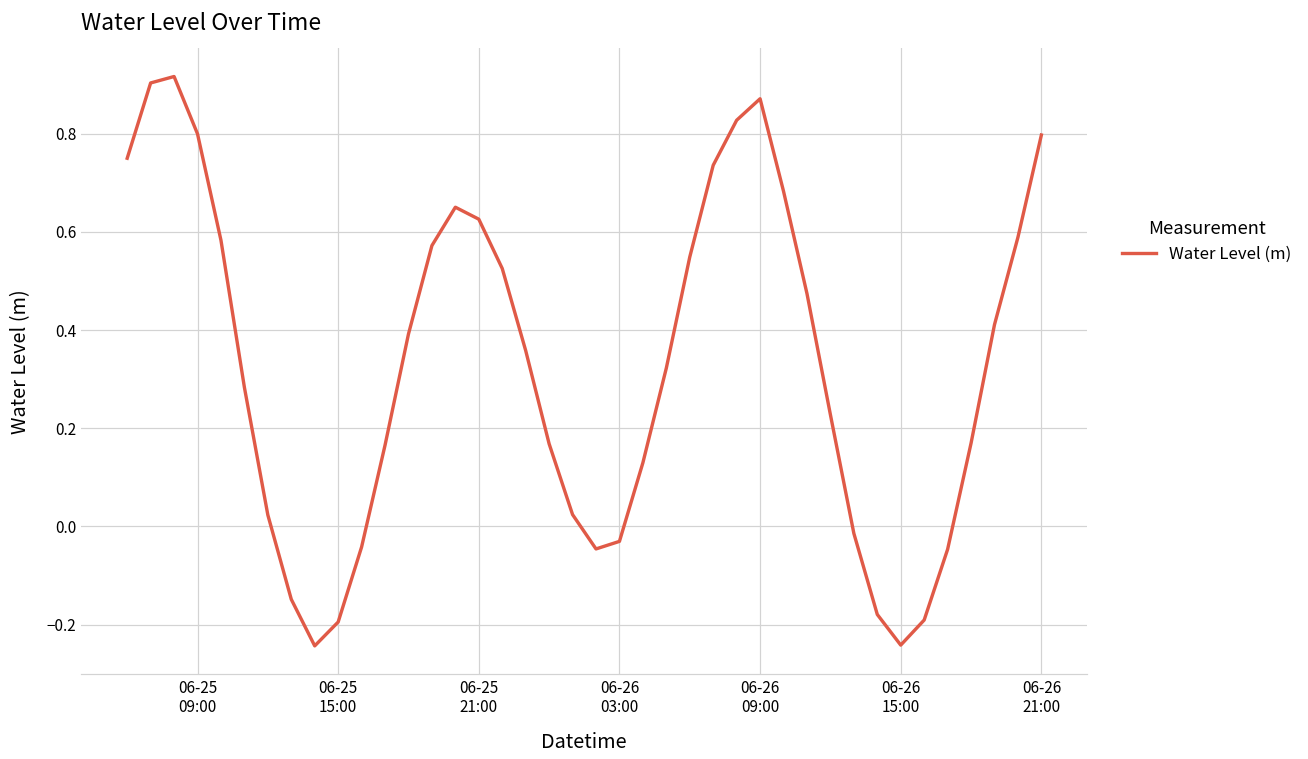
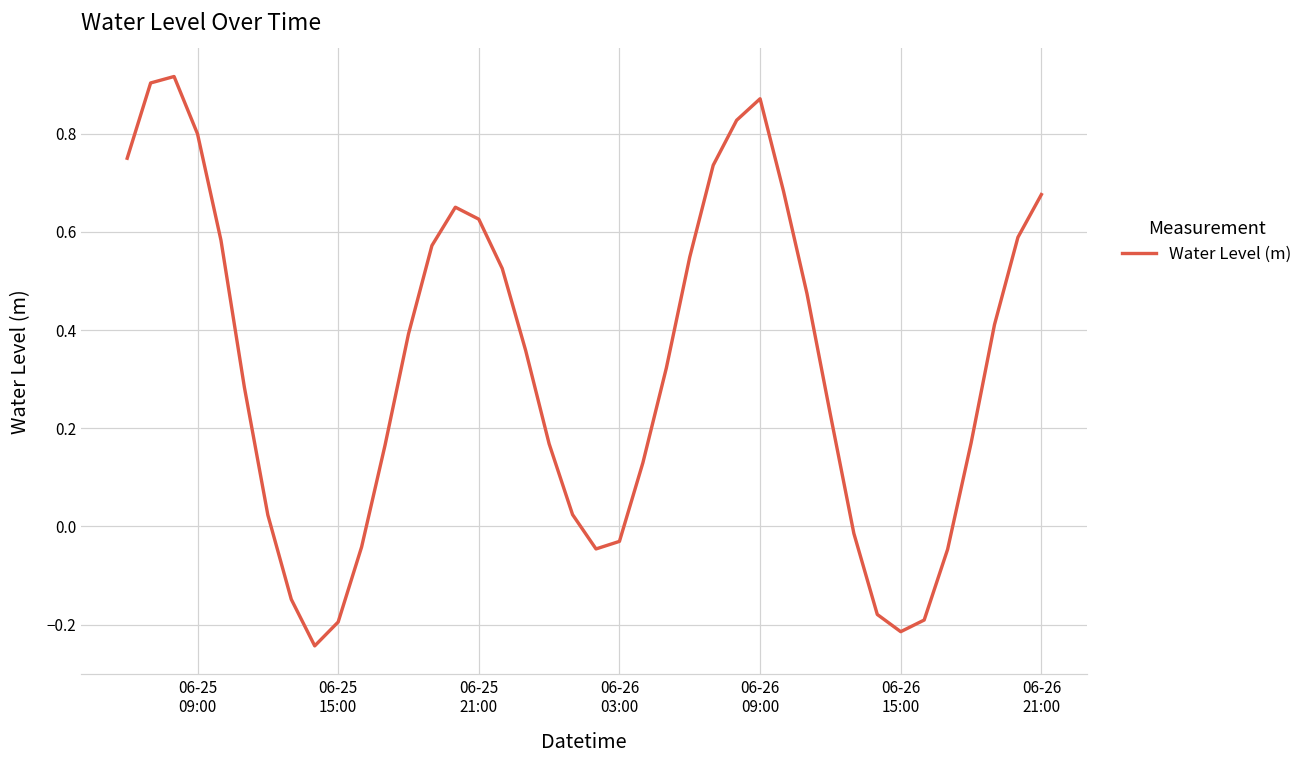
06-26 15:00: -0.24 -> -0.21
06-26 21:00: 0.80 -> 0.68
